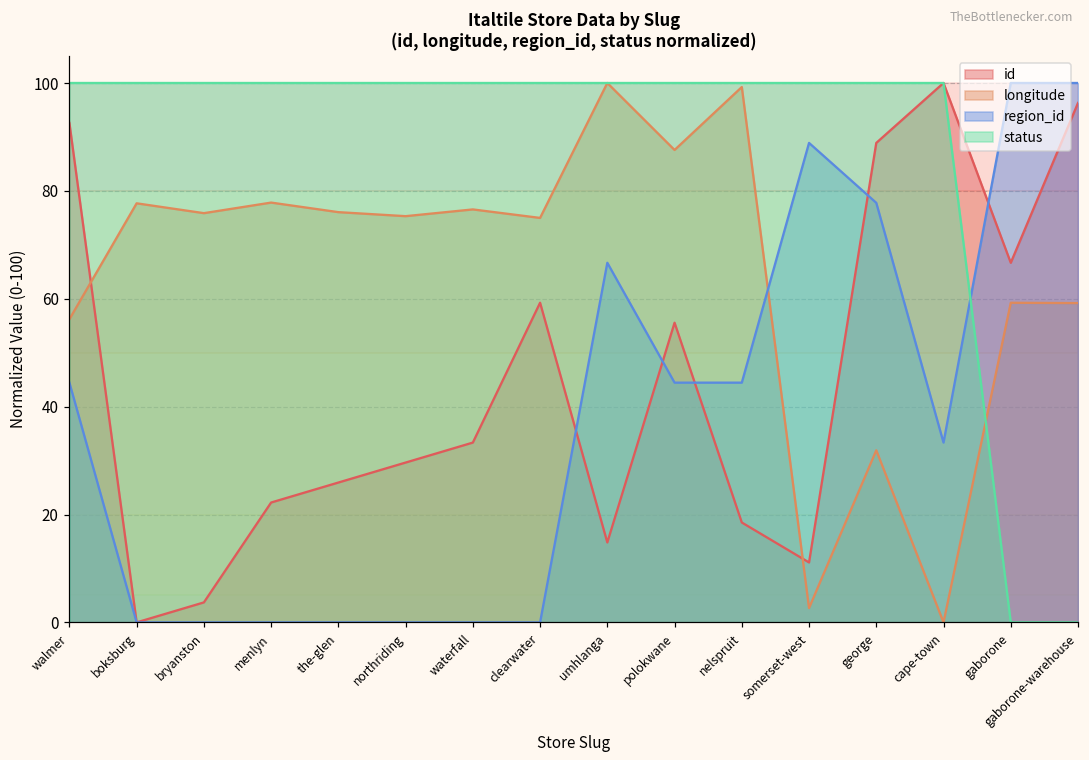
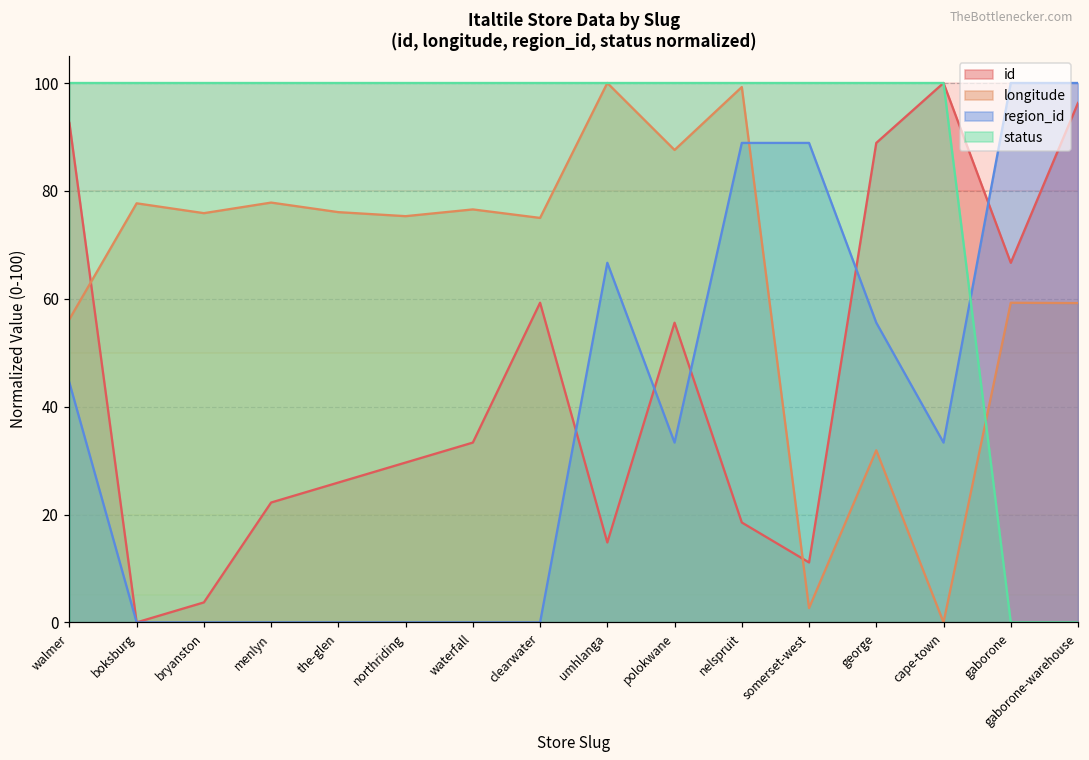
region_id, polokwane: 44 -> 33
region_id, nelspruit: 44 -> 89
region_id, george: 78 -> 56
